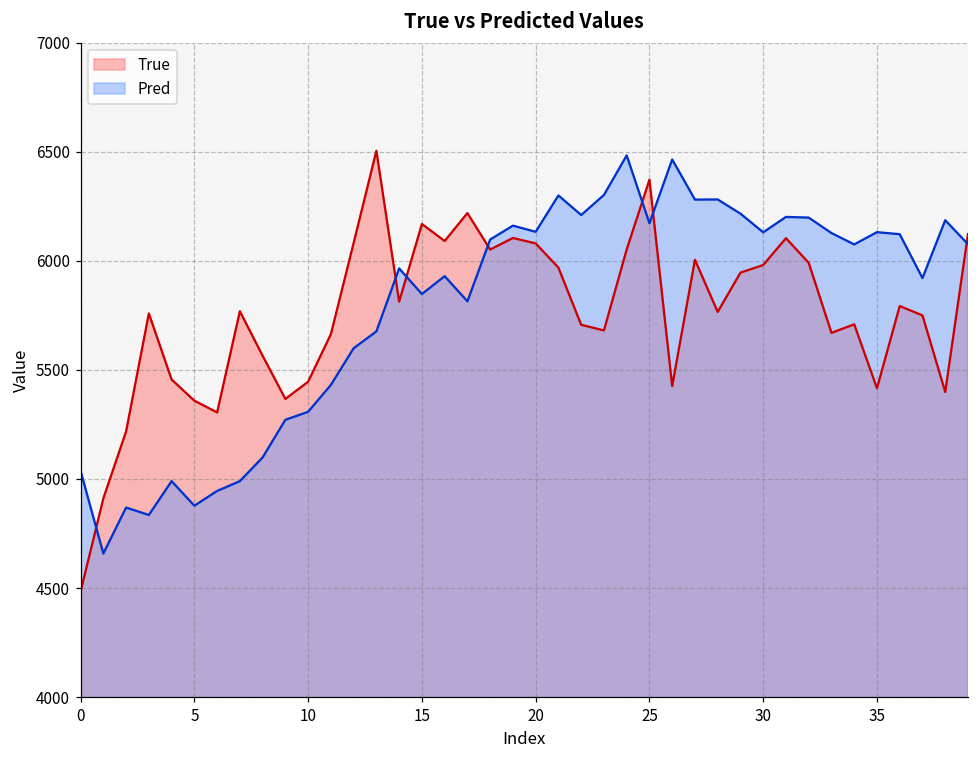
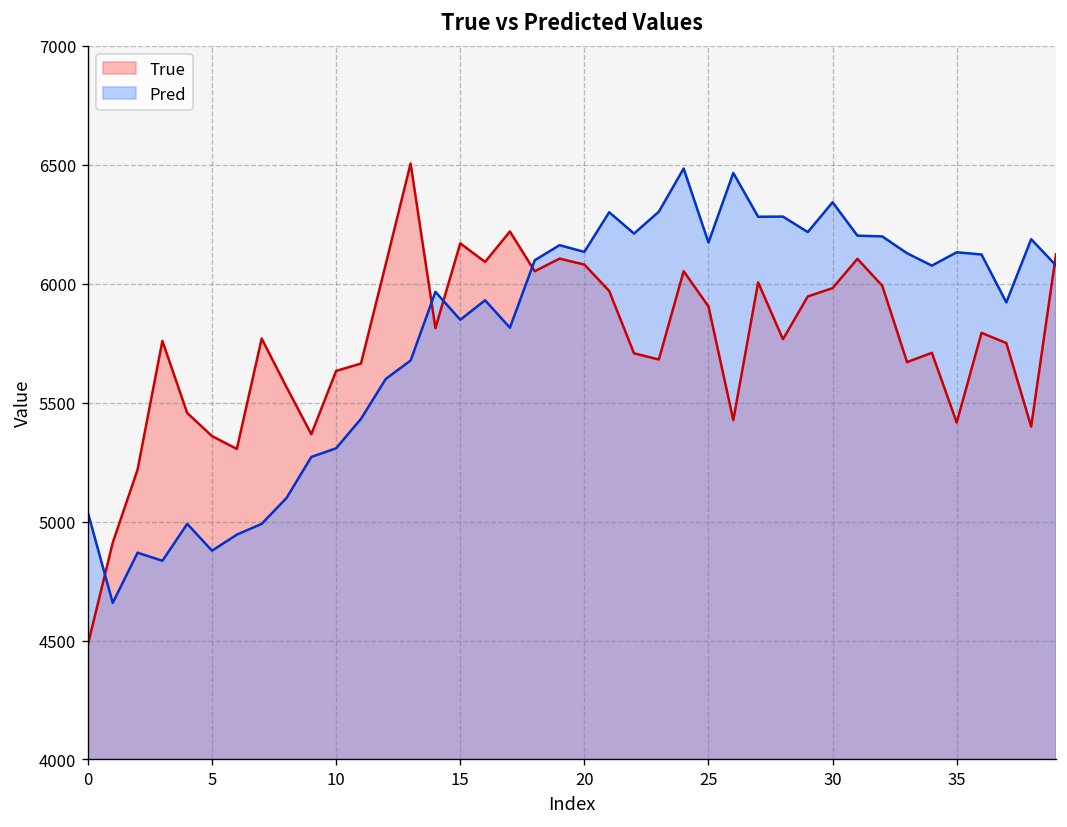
True, 10: 5450 -> 5630
True, 25: 6370 -> 5900
Pred, 30: 6130 -> 6340
